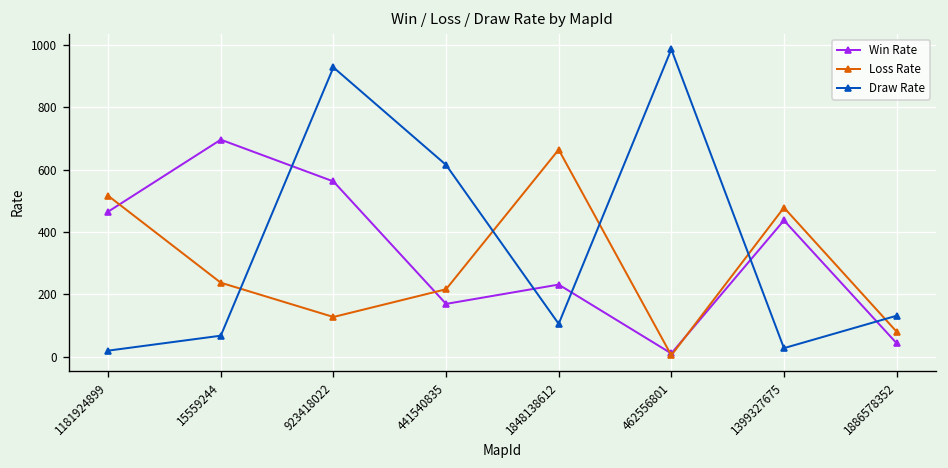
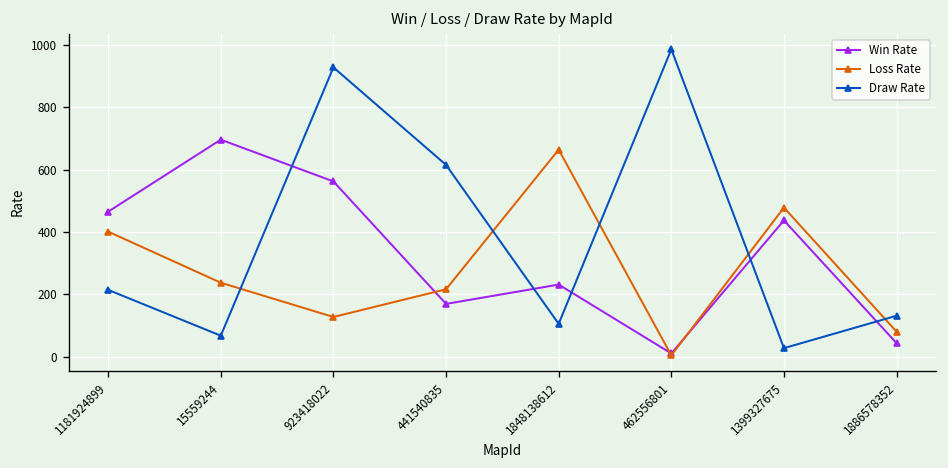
Loss Rate, 1181924899: 520 -> 400
Draw Rate, 1181924899: 20 -> 210
